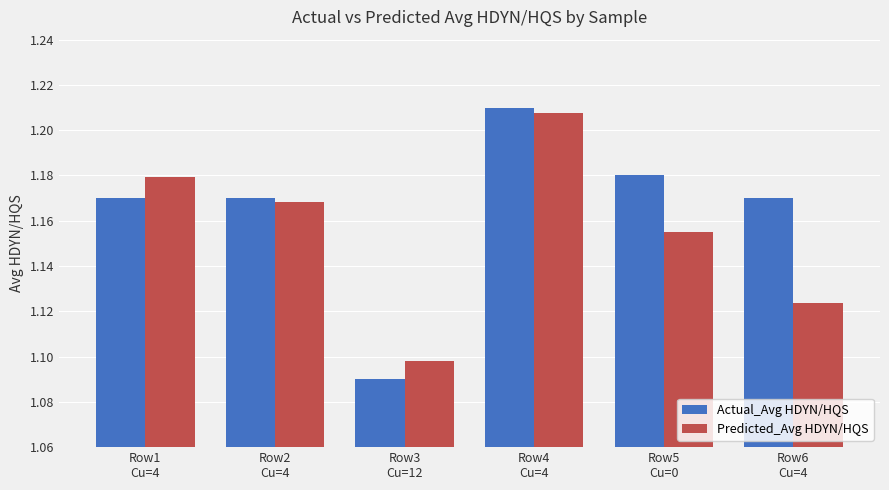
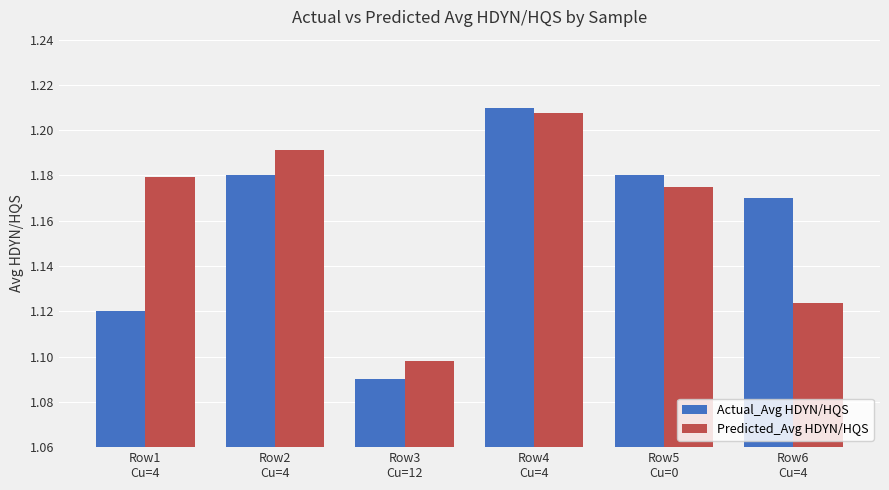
Actual_Avg HDYN/HQS, Row1 Cu=4: 1.17 -> 1.12
Actual_Avg HDYN/HQS, Row2 Cu=4: 1.17 -> 1.18
Predicted_Avg HDYN/HQS, Row2 Cu=4: 1.168 -> 1.191
Predicted_Avg HDYN/HQS, Row5 Cu=0: 1.155 -> 1.175
